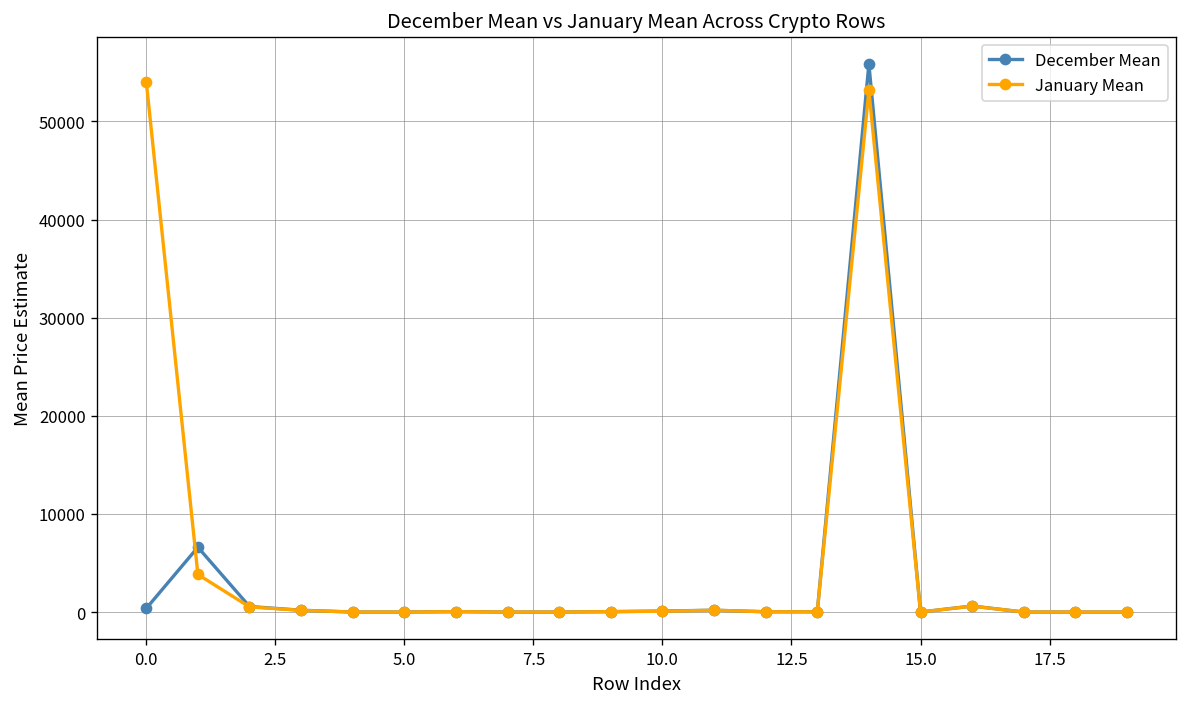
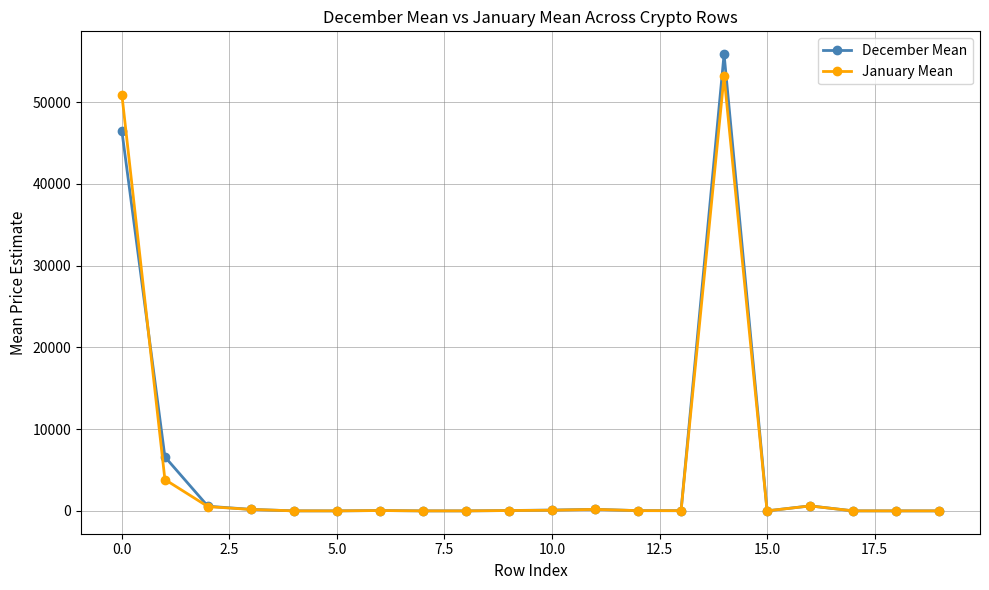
December Mean, 0.0: 0 -> 46000
January Mean, 0.0: 54000 -> 51000
